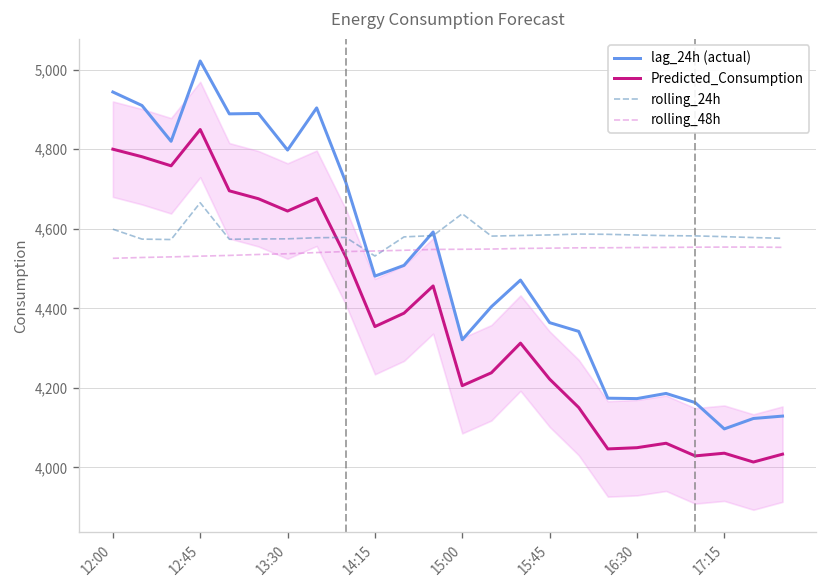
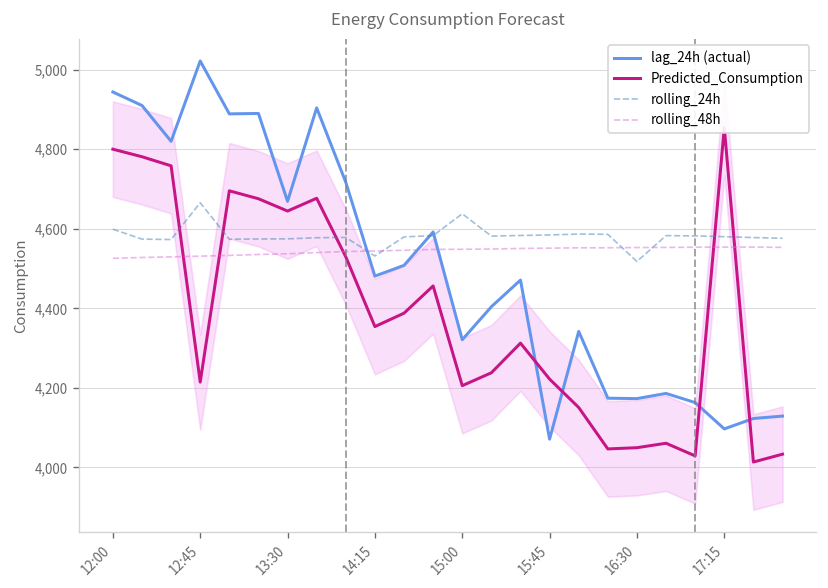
Predicted_Consumption, 12:45: 4,850 -> 4,210
lag_24h (actual), 13:30: 4,800 -> 4,670
lag_24h (actual), 15:45: 4,360 -> 4,070
rolling_24h, 16:30: 4,580 -> 4,520
Predicted_Consumption, 17:15: 4,040 -> 4,850
